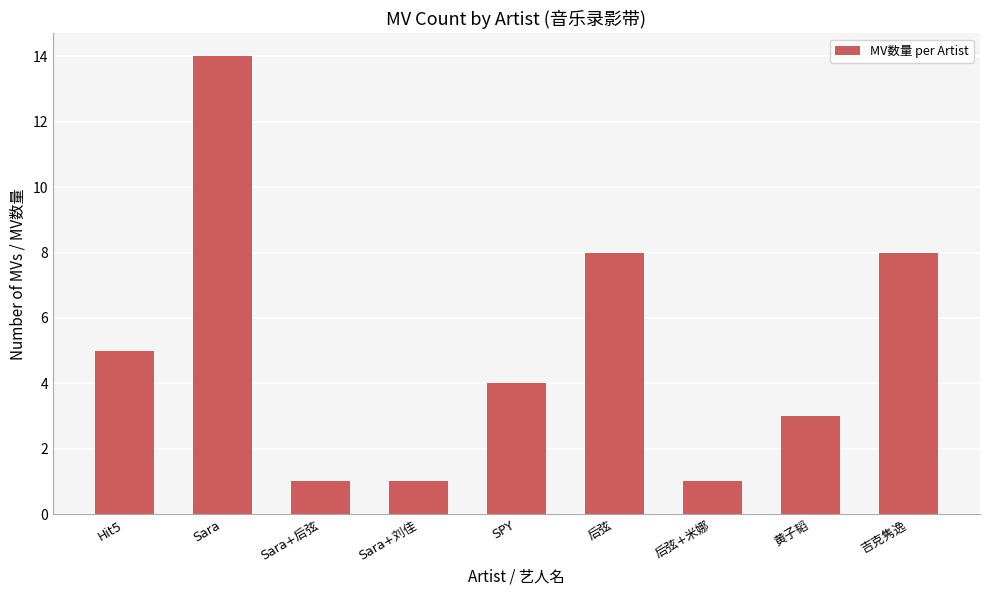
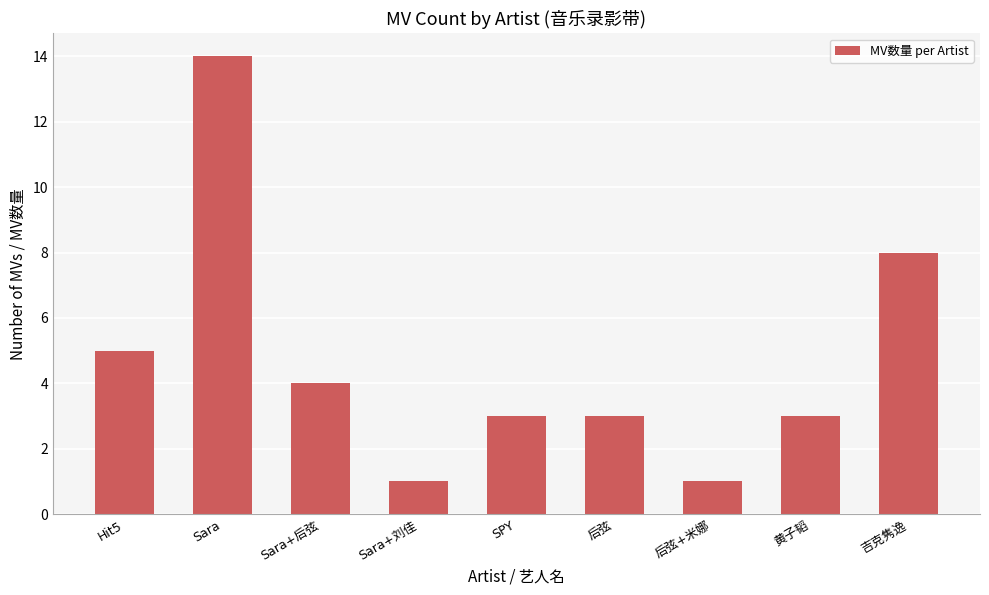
Sara+后弦: 1 -> 4
SPY: 4 -> 3
后弦: 8 -> 3
